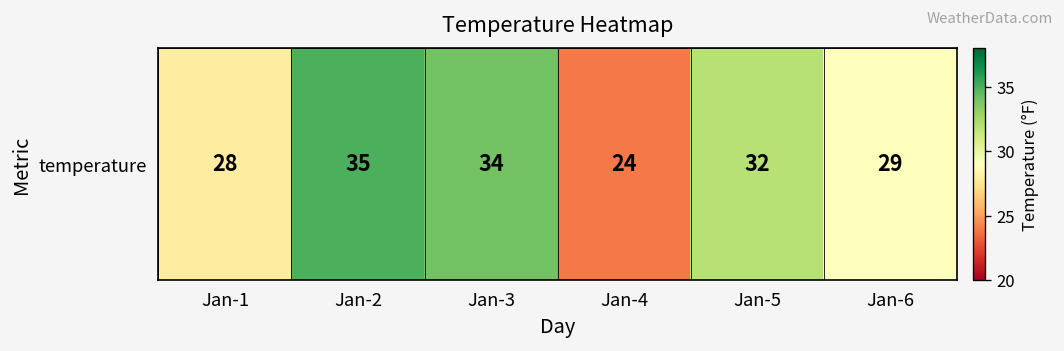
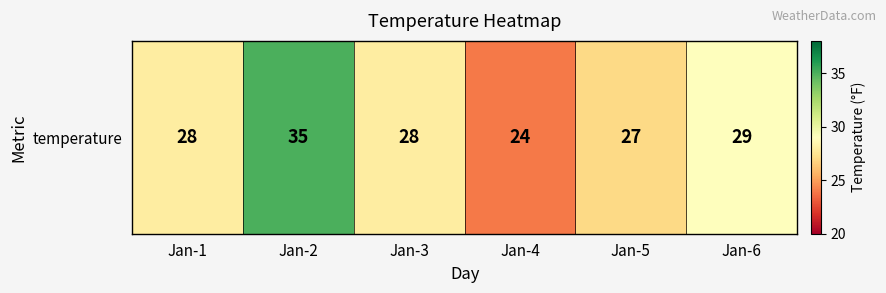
temperature, Jan-3: 34 -> 28
temperature, Jan-5: 32 -> 27
